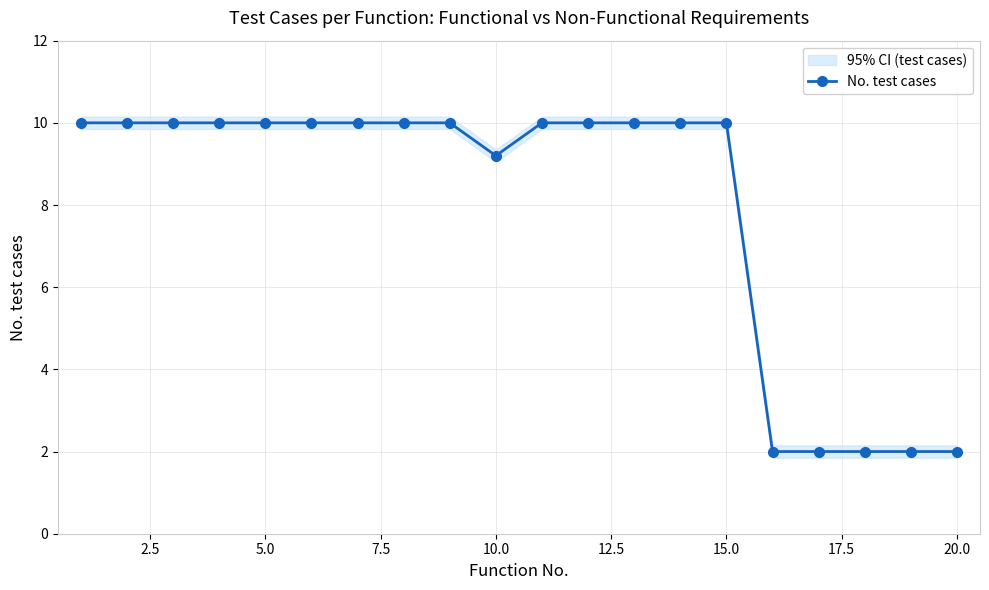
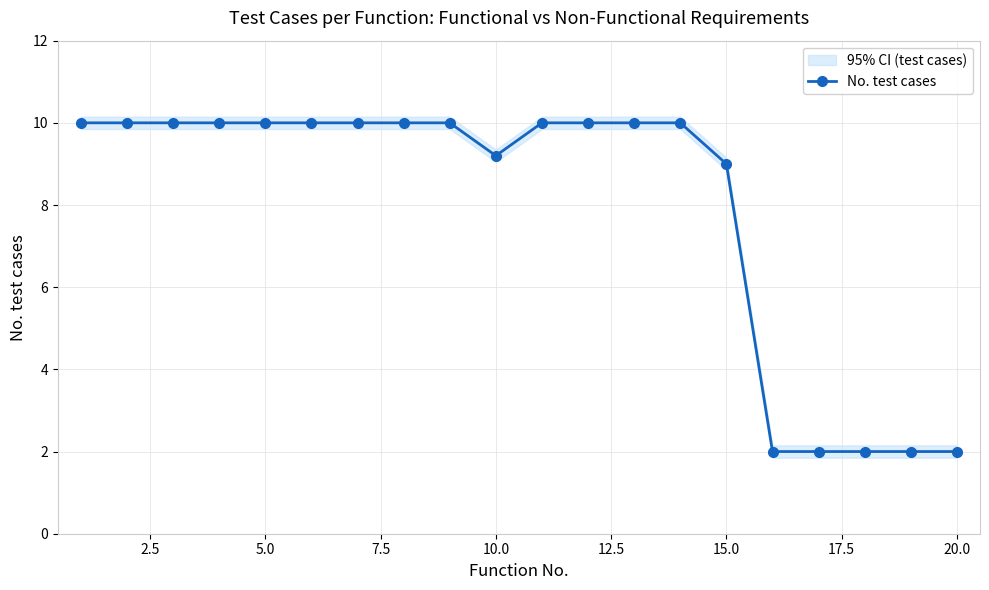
No. test cases, 15.0: 10 -> 9
